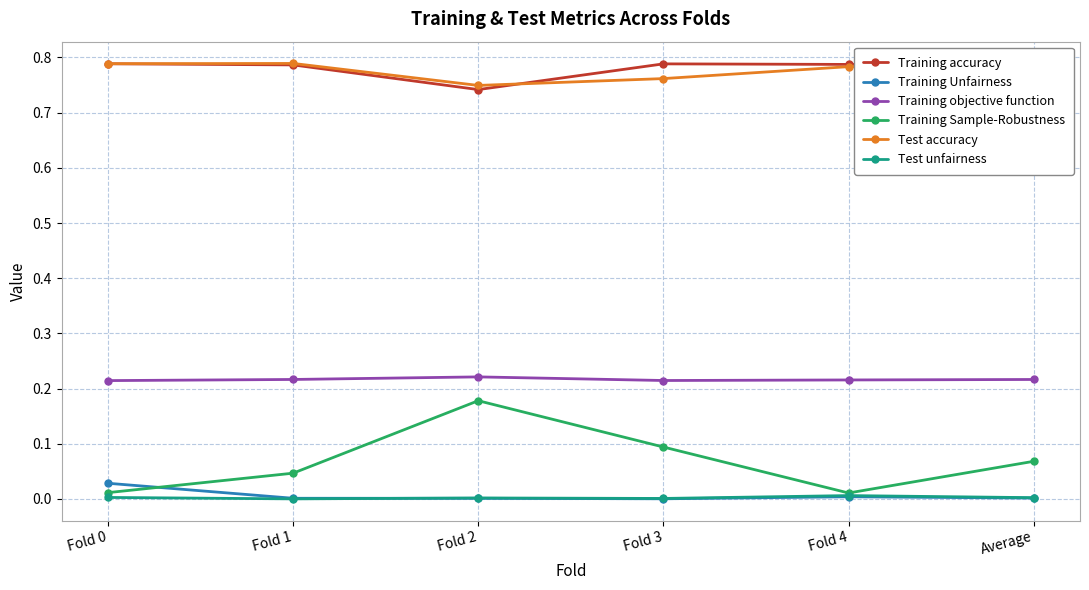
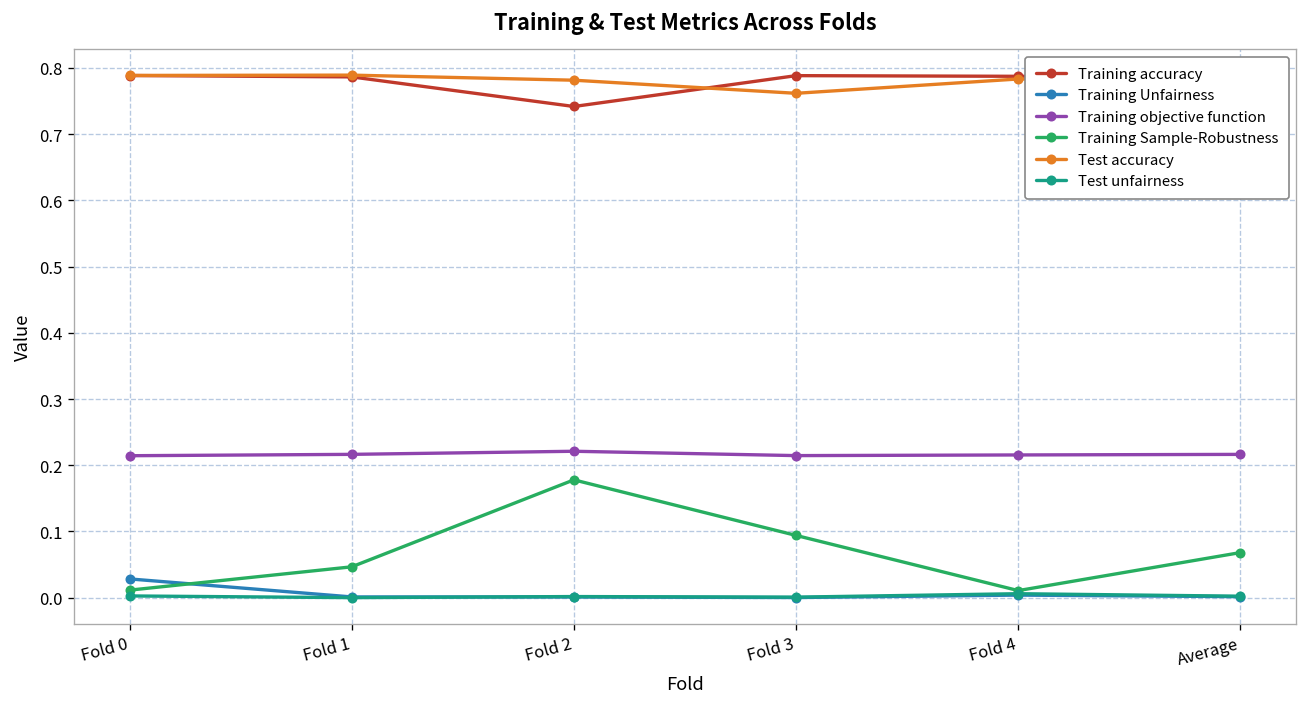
Test accuracy, Fold 2: 0.75 -> 0.78
